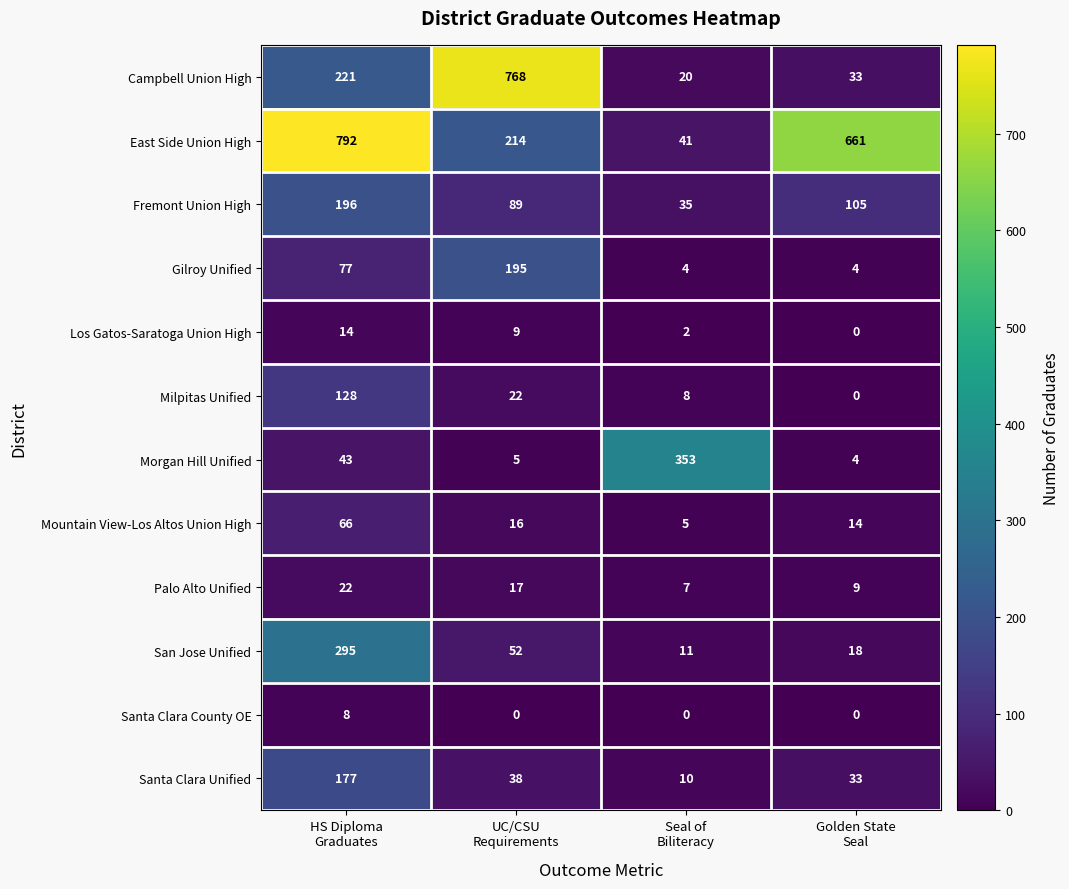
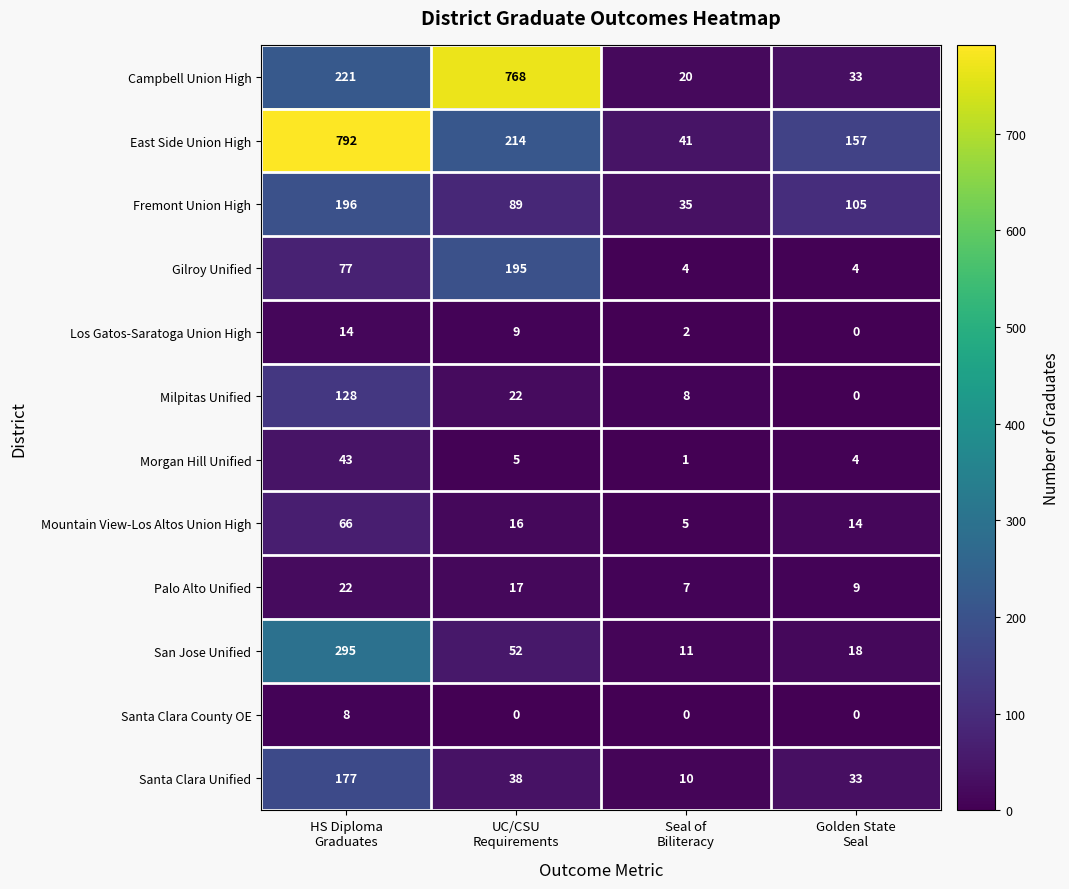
East Side Union High, Golden State Seal: 661 -> 157
Morgan Hill Unified, Seal of Biliteracy: 353 -> 1
